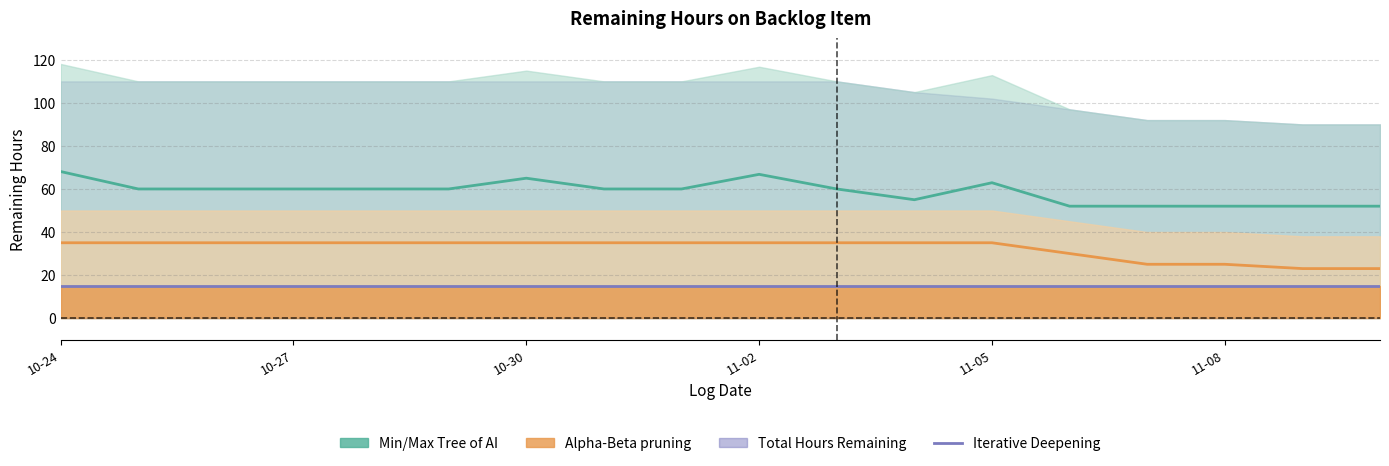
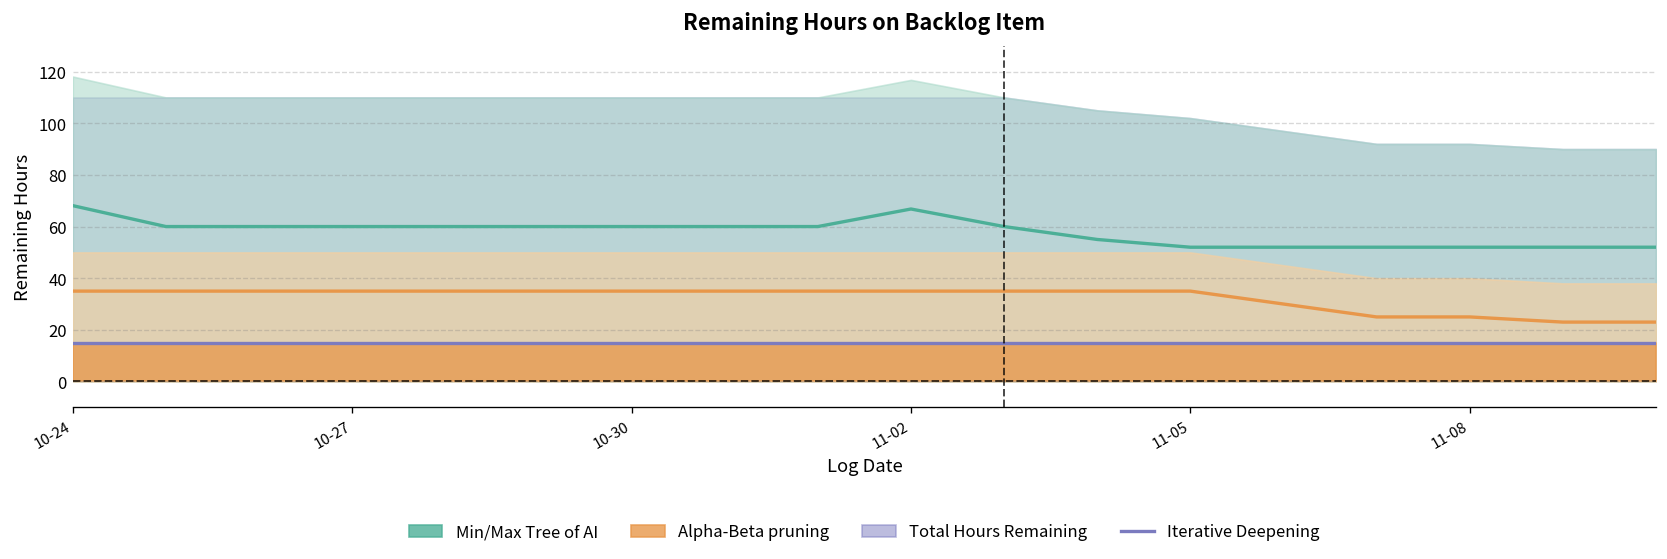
Min/Max Tree of AI, 10-30: 65 -> 60
Min/Max Tree of AI, 11-05: 63 -> 52
